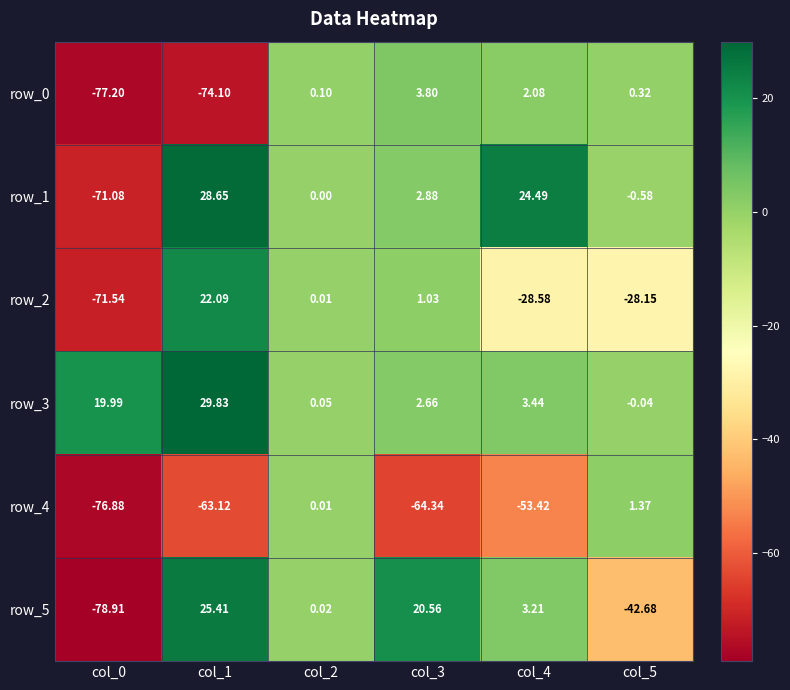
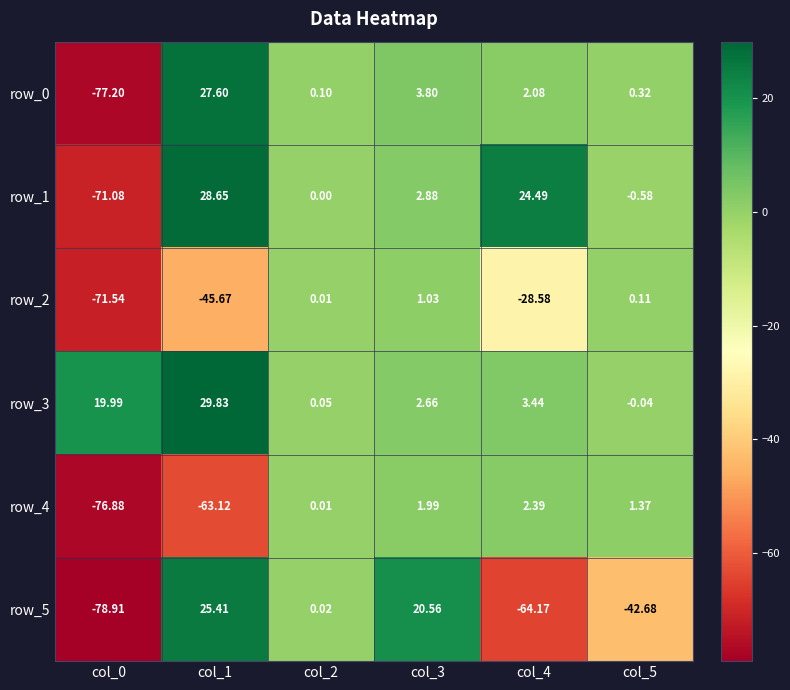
row_0, col_1: -74.10 -> 27.60
row_2, col_1: 22.09 -> -45.67
row_2, col_5: -28.15 -> 0.11
row_4, col_3: -64.34 -> 1.99
row_4, col_4: -53.42 -> 2.39
row_5, col_4: 3.21 -> -64.17
